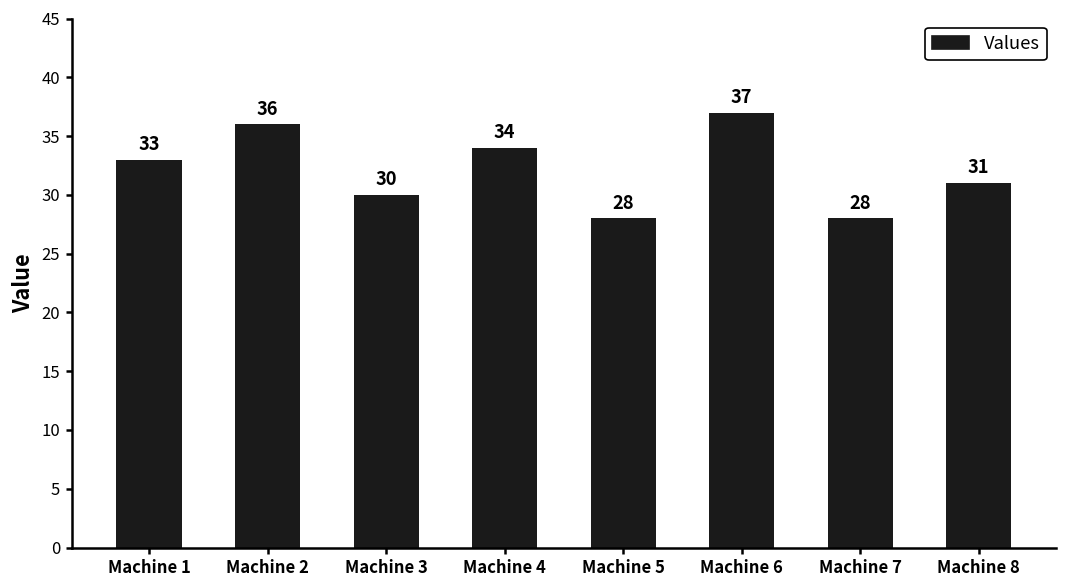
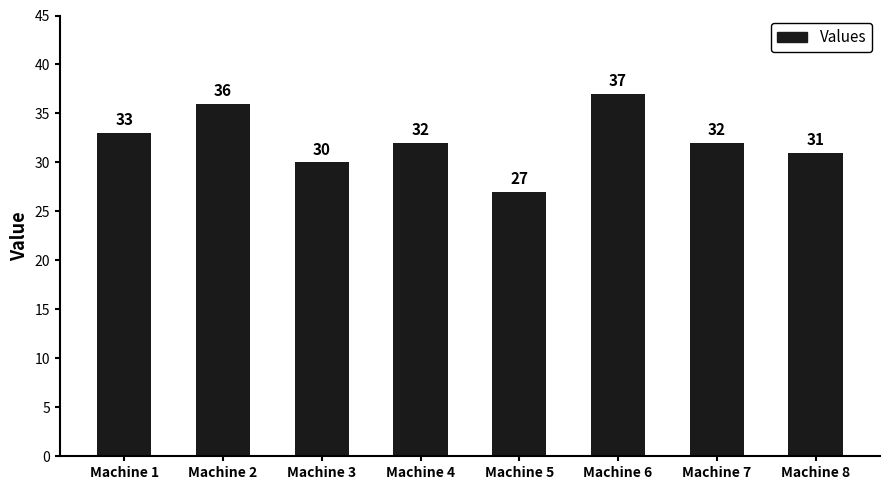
Machine 4: 34 -> 32
Machine 5: 28 -> 27
Machine 7: 28 -> 32
